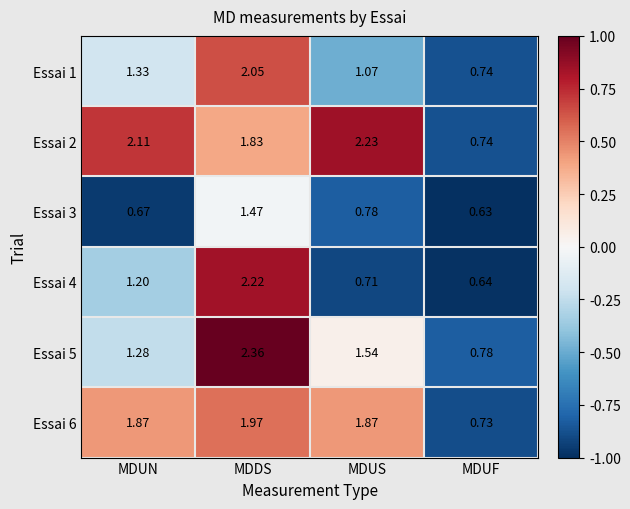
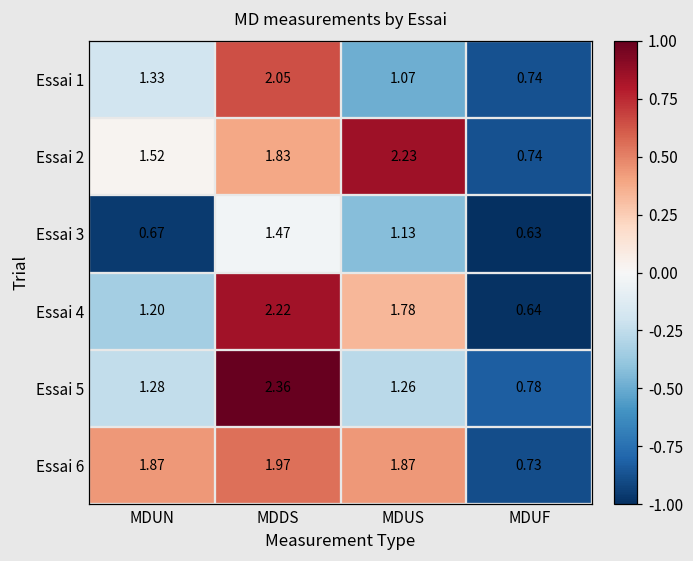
Essai 2, MDUN: 2.11 -> 1.52
Essai 3, MDUS: 0.78 -> 1.13
Essai 4, MDUS: 0.71 -> 1.78
Essai 5, MDUS: 1.54 -> 1.26
